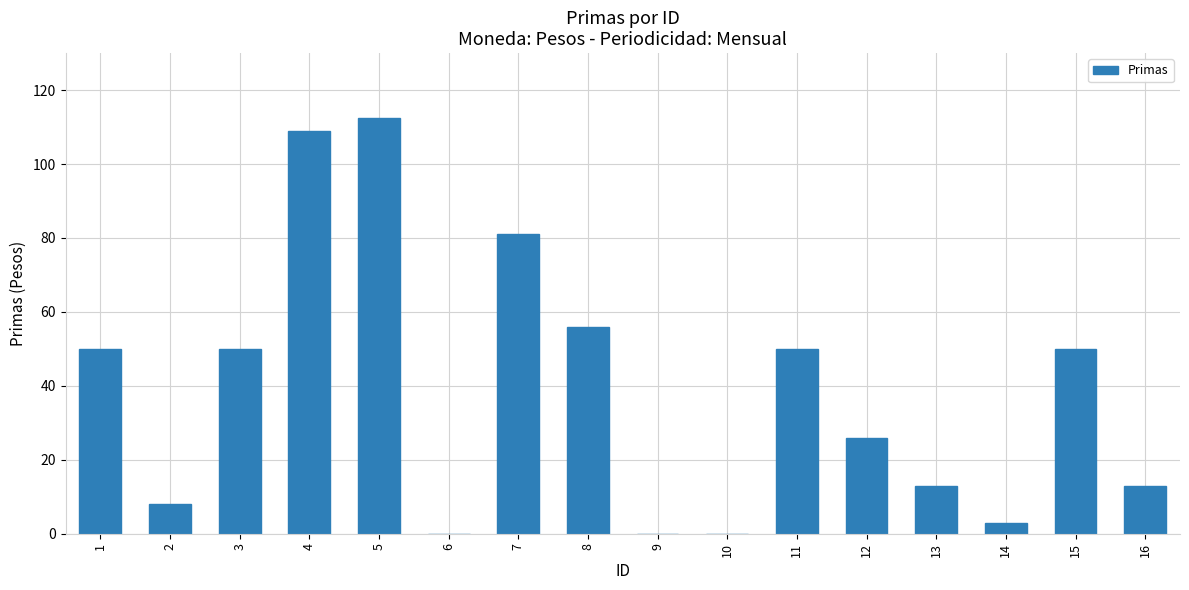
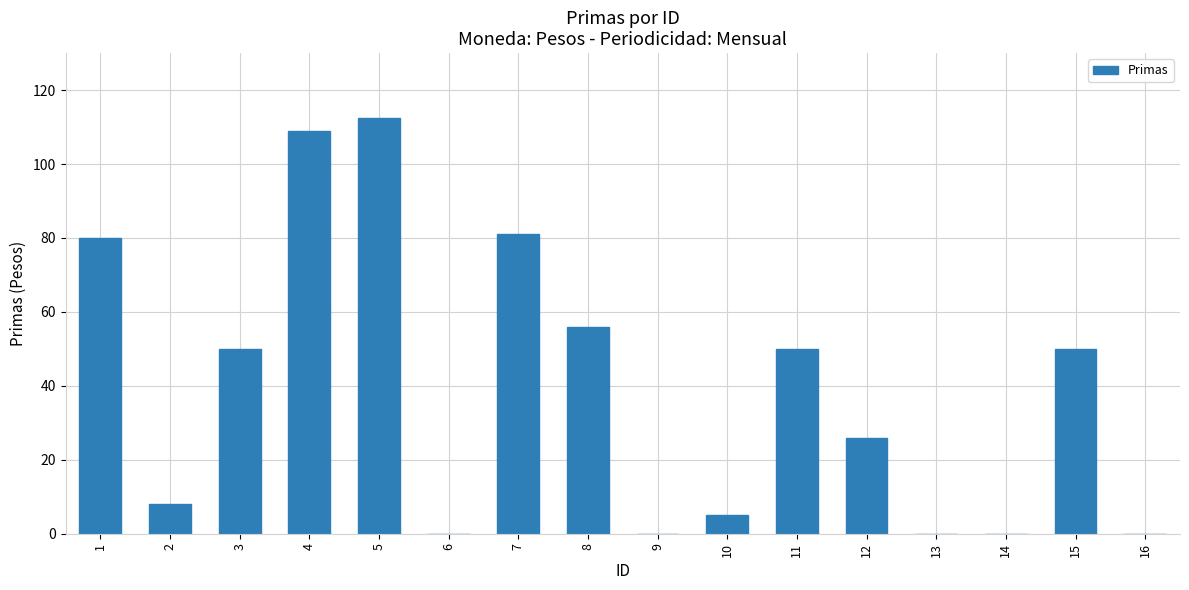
1: 50 -> 80
10: 0 -> 5
13: 13 -> 0
14: 3 -> 0
16: 13 -> 0
